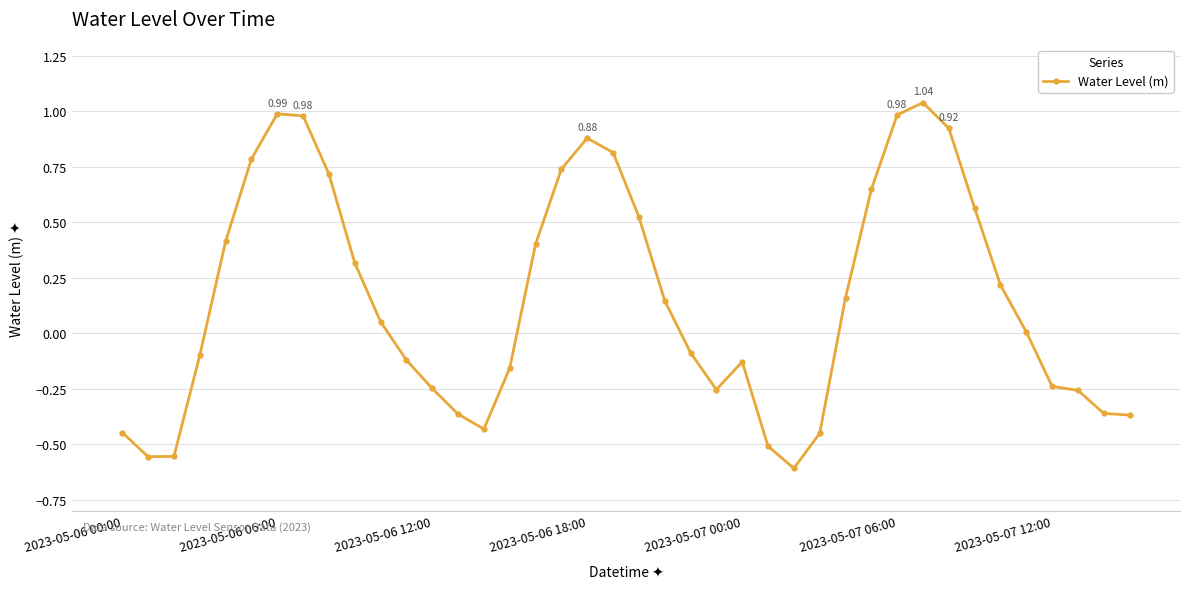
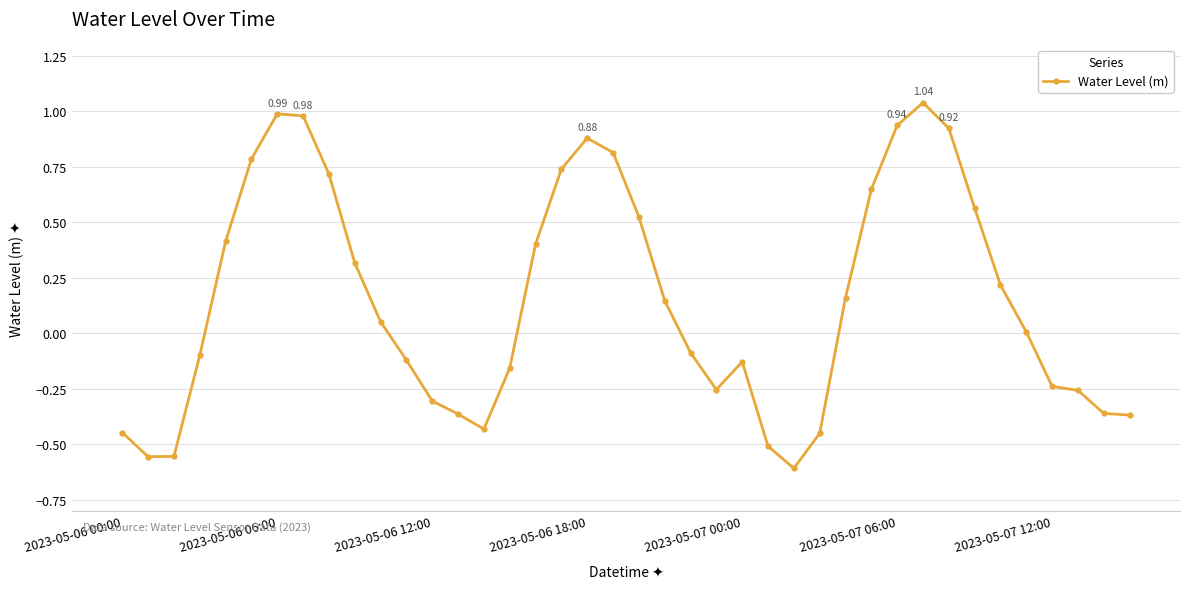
2023-05-06 12:00: -0.25 -> -0.31
2023-05-07 06:00: 0.98 -> 0.94
